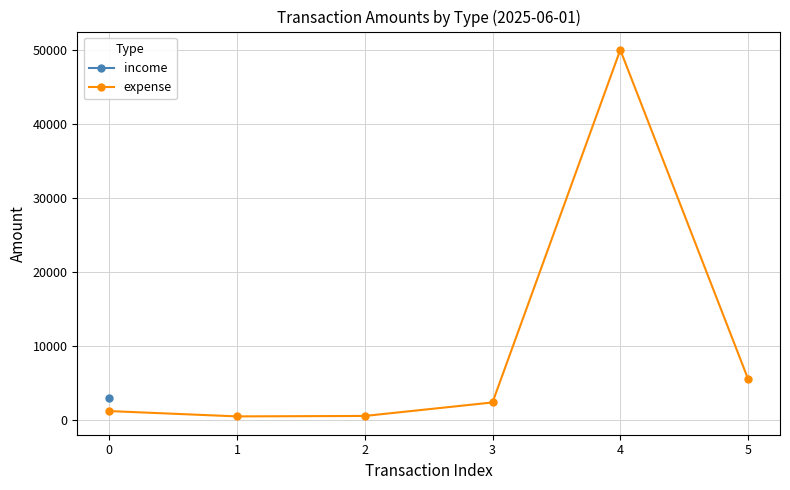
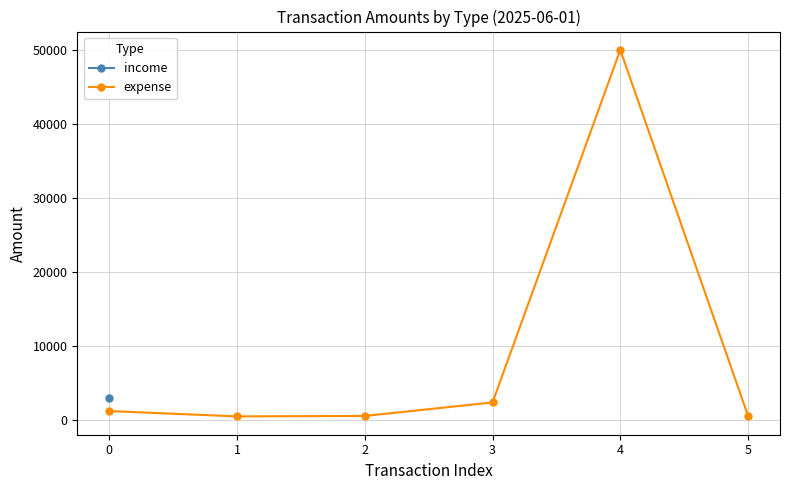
expense, 5: 6000 -> 1000
